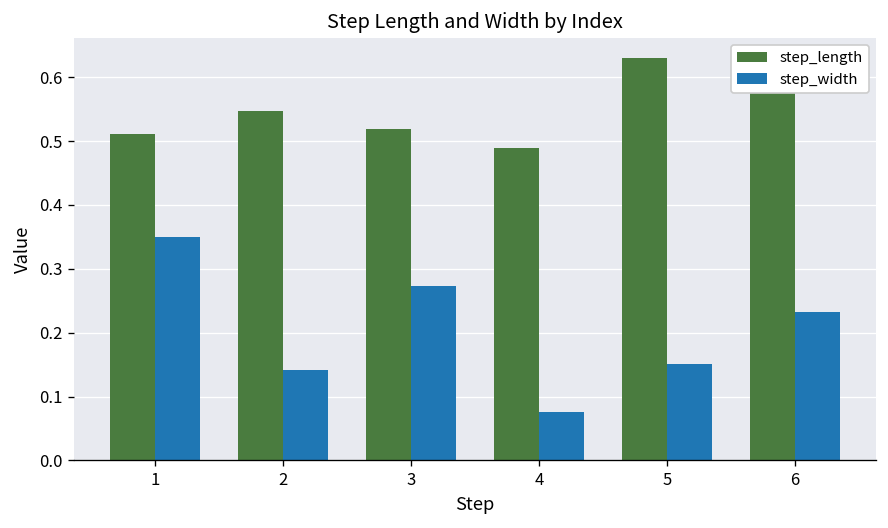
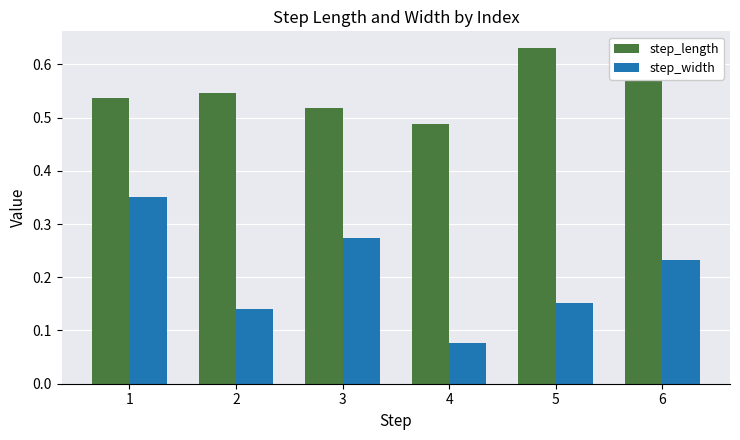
step_length, 1: 0.51 -> 0.54
